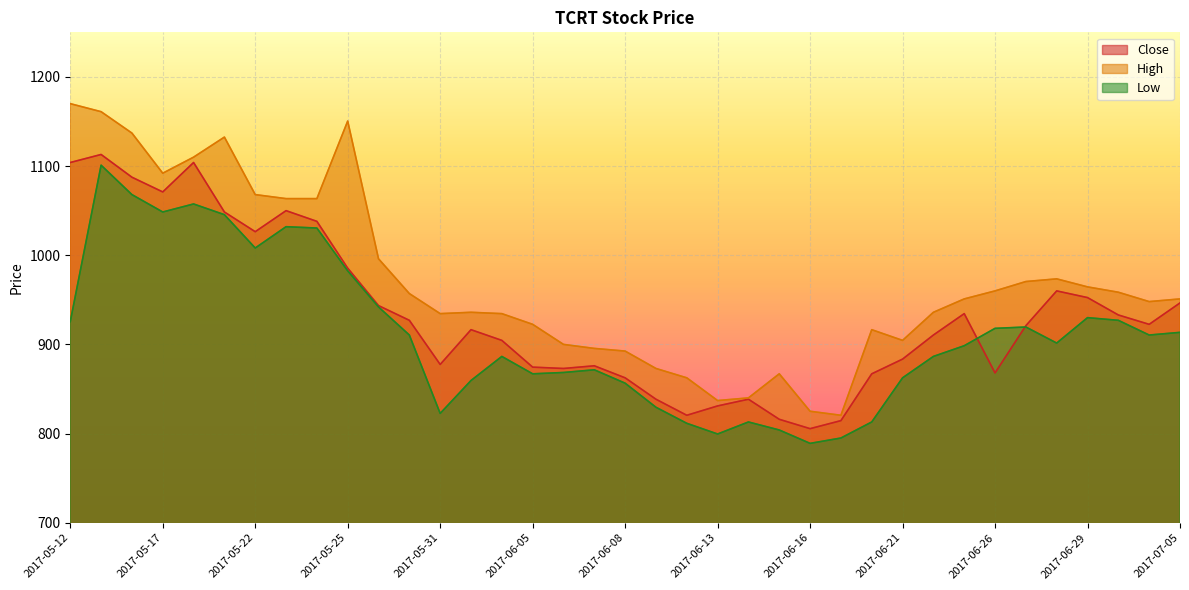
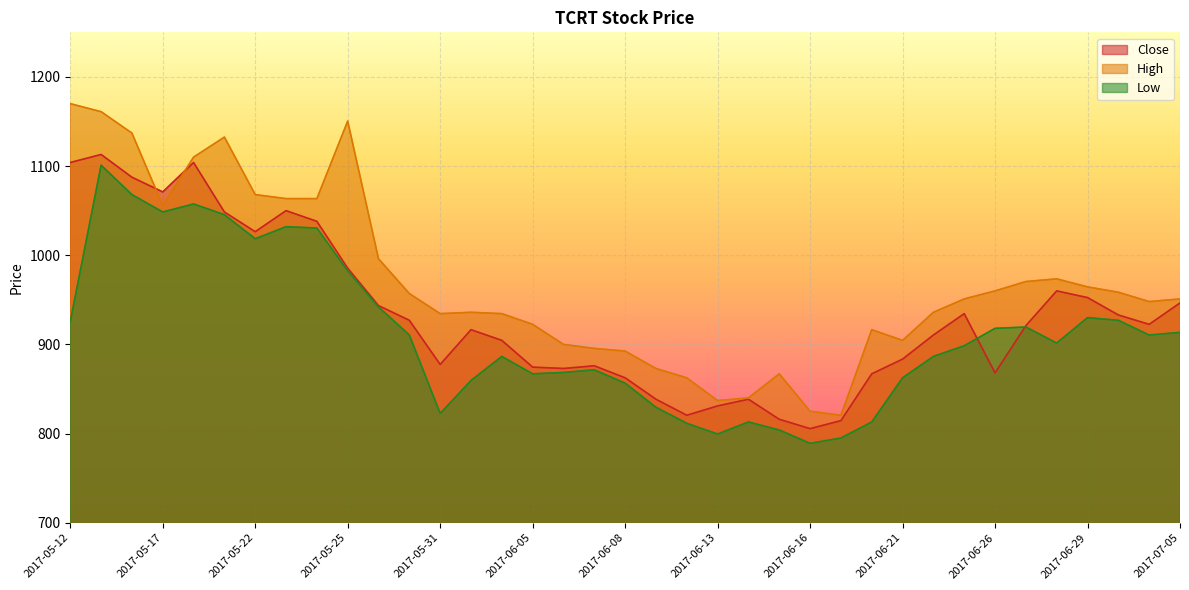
High, 2017-05-17: 1090 -> 1060
Low, 2017-05-22: 1010 -> 1020
